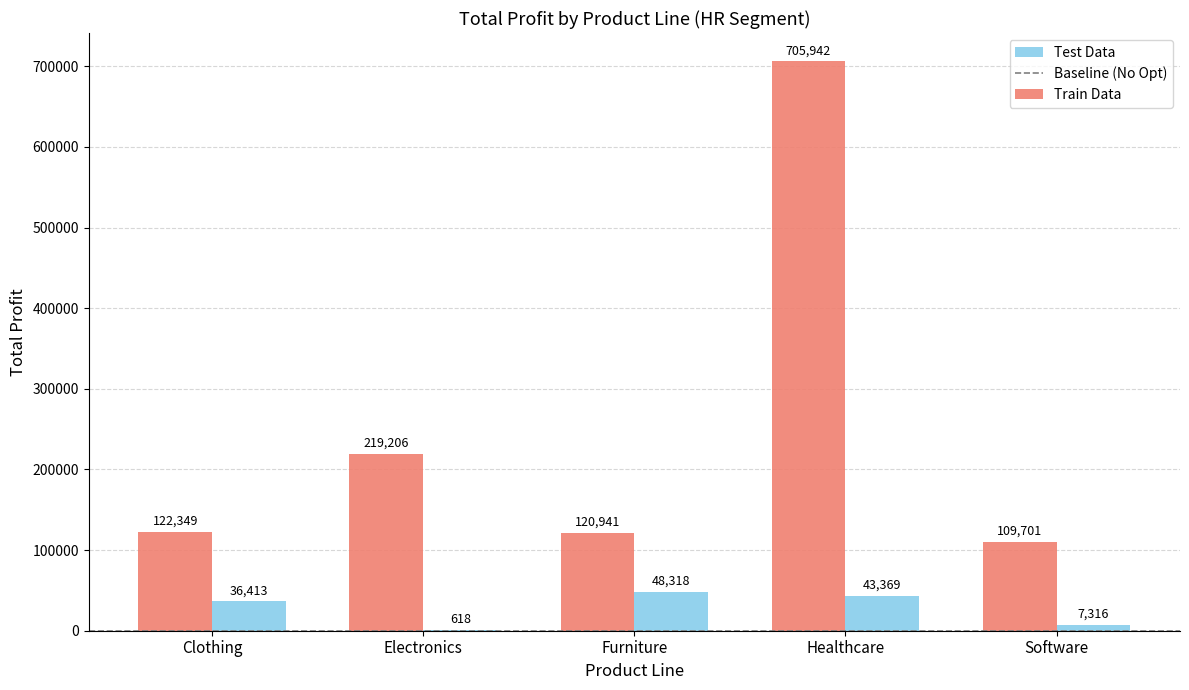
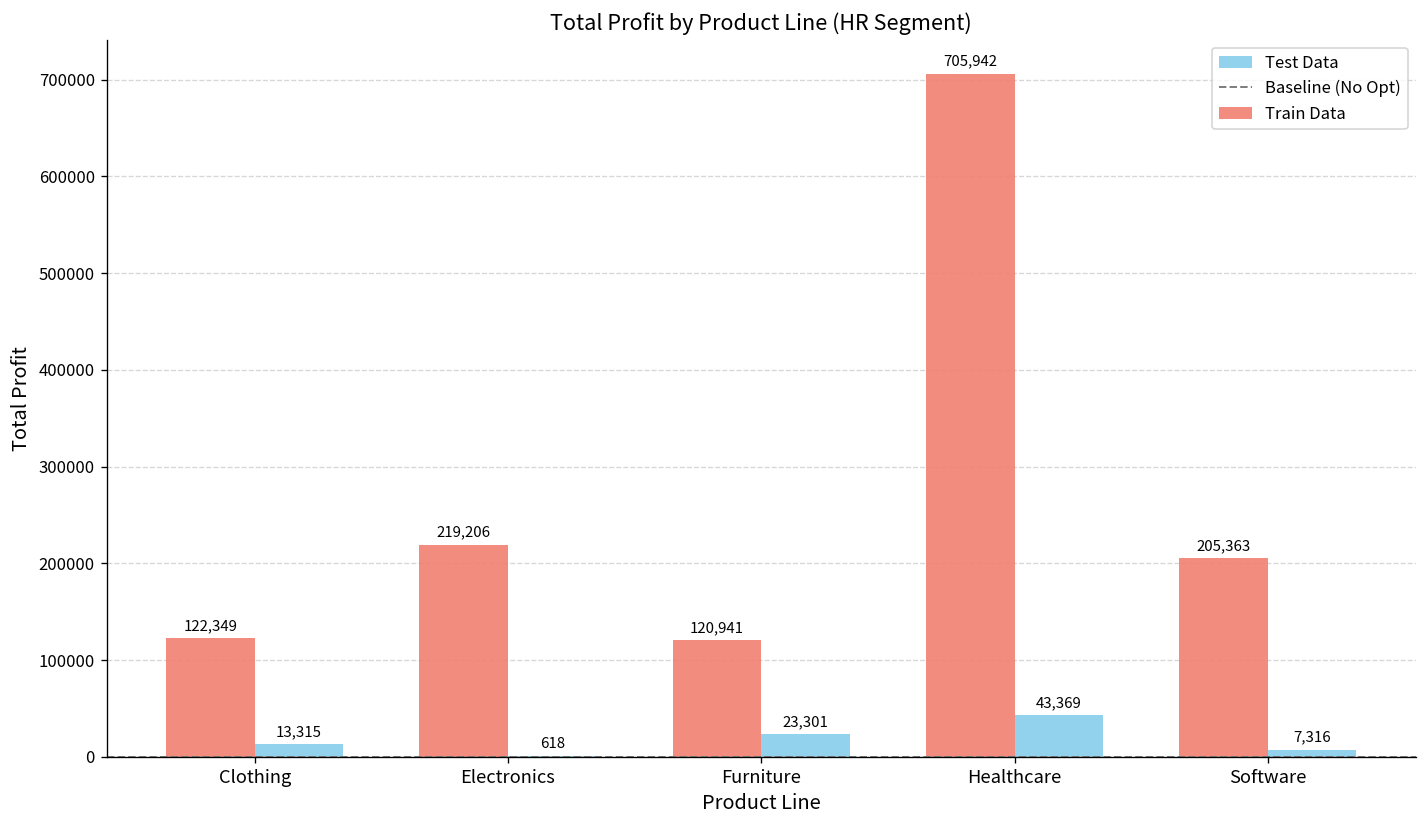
Test Data, Clothing: 36,413 -> 13,315
Test Data, Furniture: 48,318 -> 23,301
Train Data, Software: 109,701 -> 205,363
